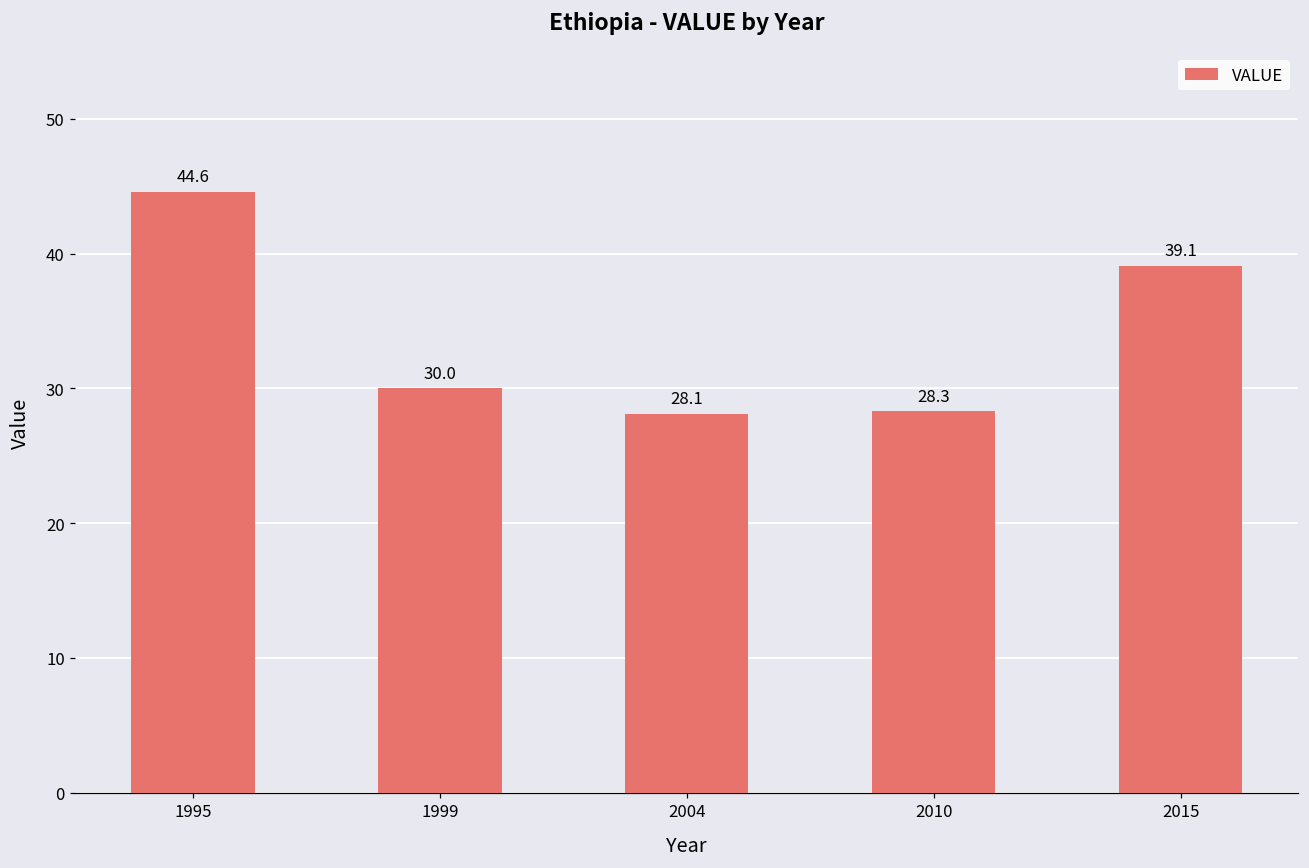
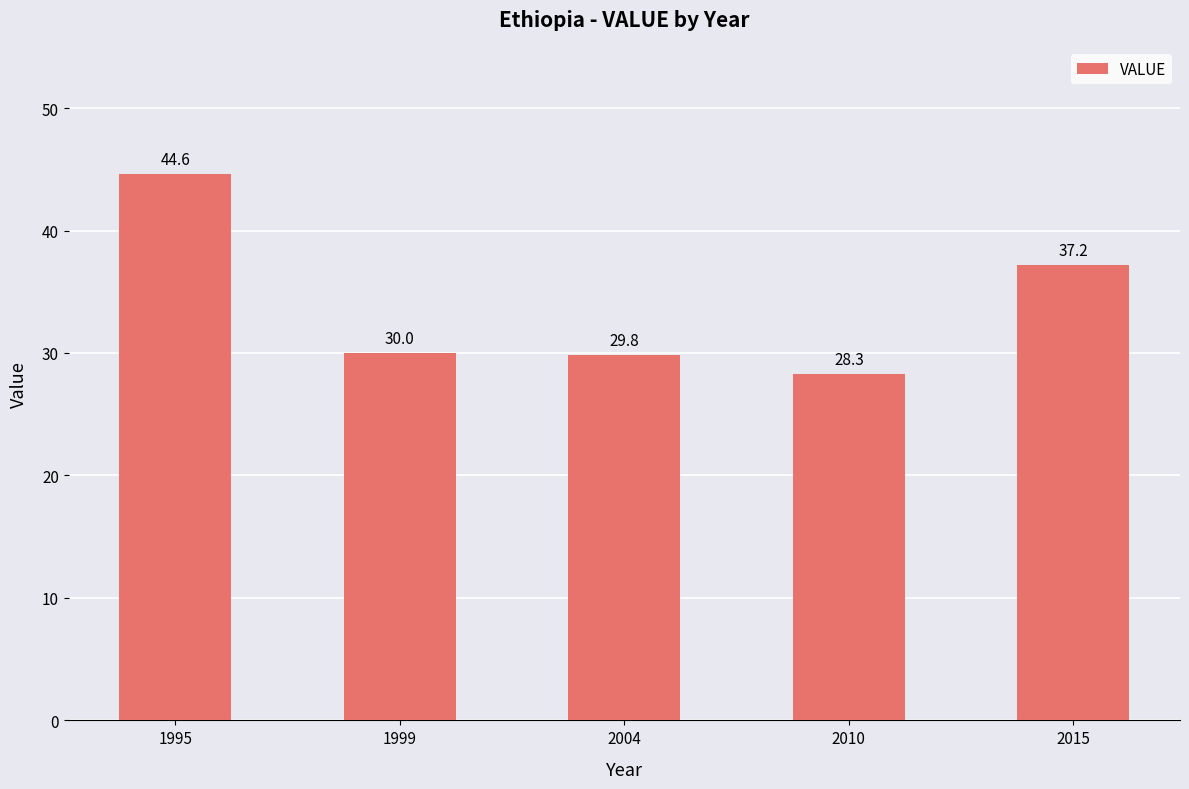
2004: 28.1 -> 29.8
2015: 39.1 -> 37.2
